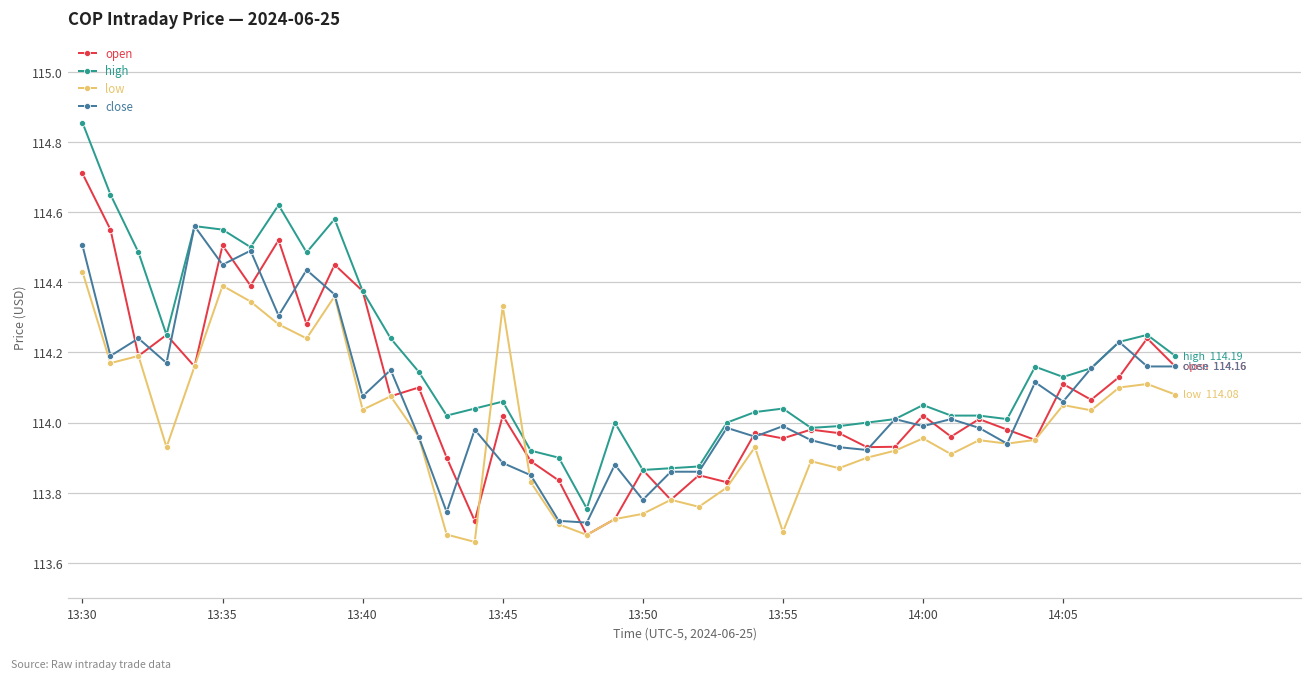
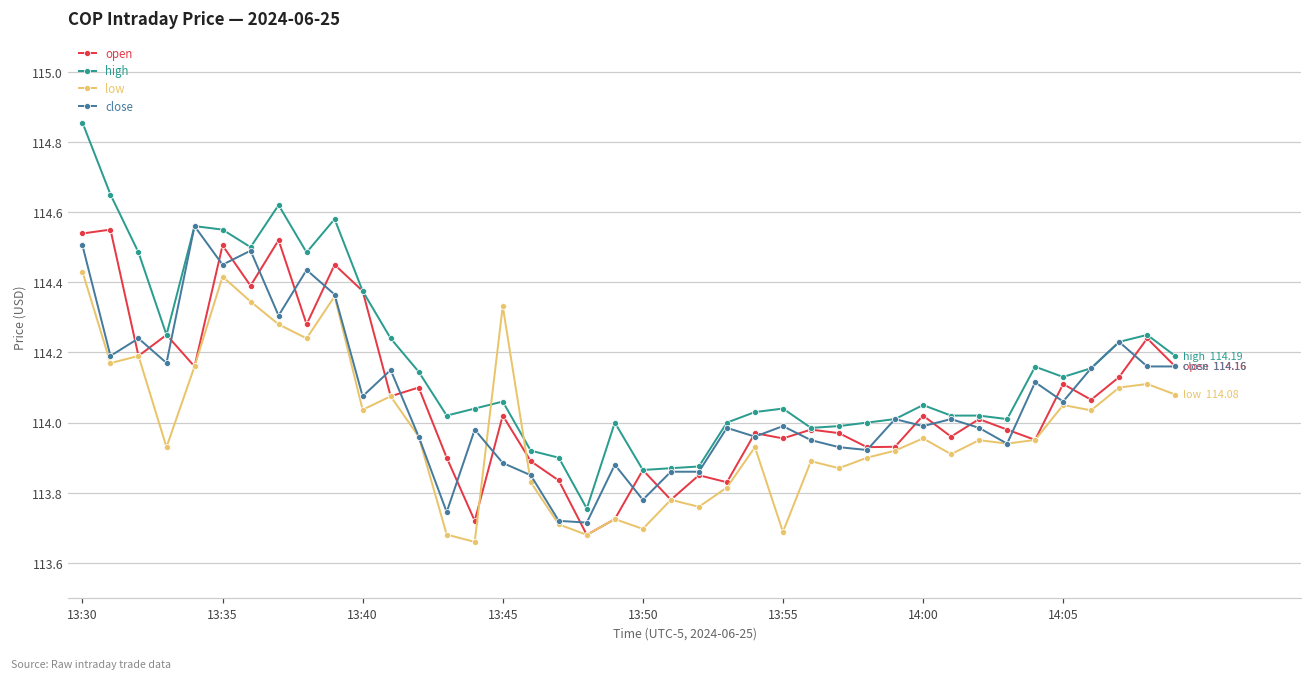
open, 13:30: 114.71 -> 114.54
low, 13:35: 114.39 -> 114.42
low, 13:50: 113.74 -> 113.70
